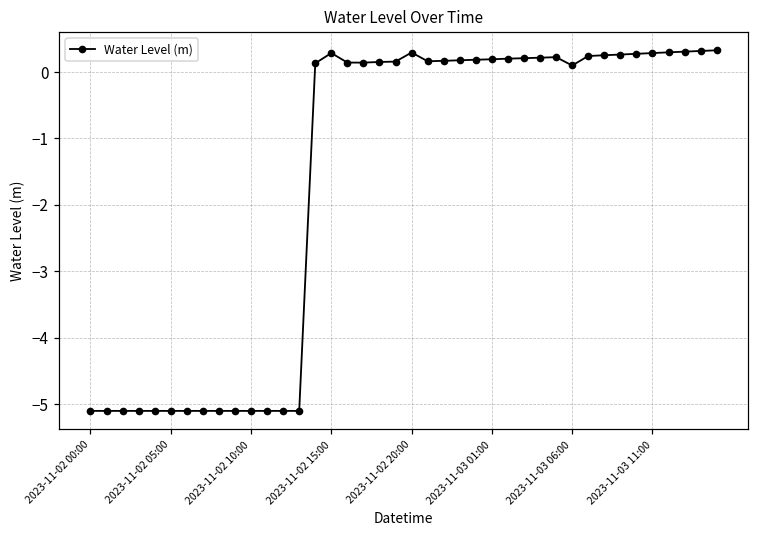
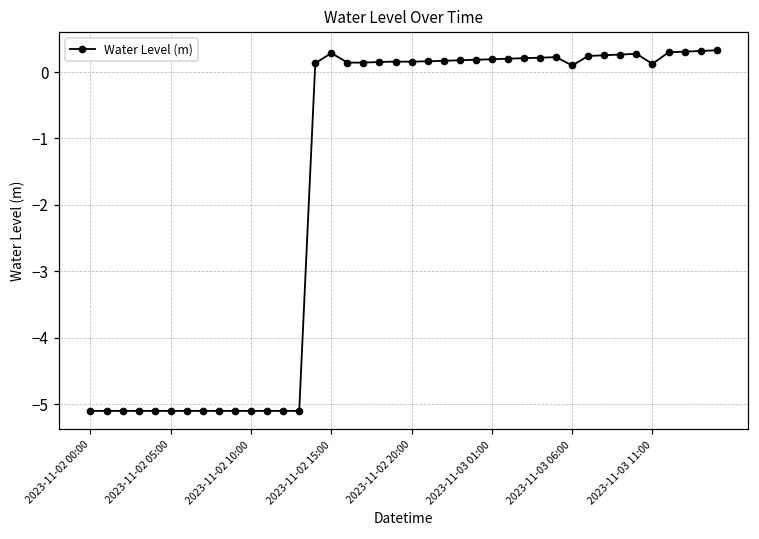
2023-11-02 20:00: 0.3 -> 0.2
2023-11-03 11:00: 0.3 -> 0.1
